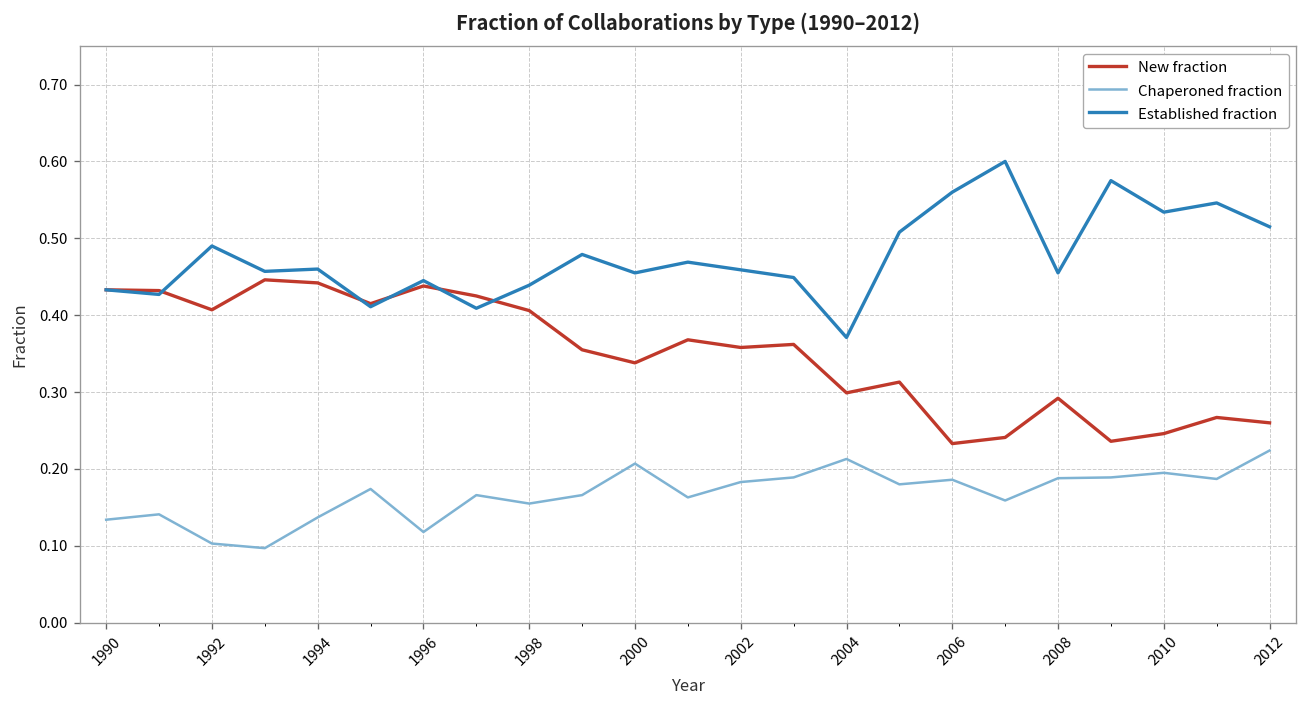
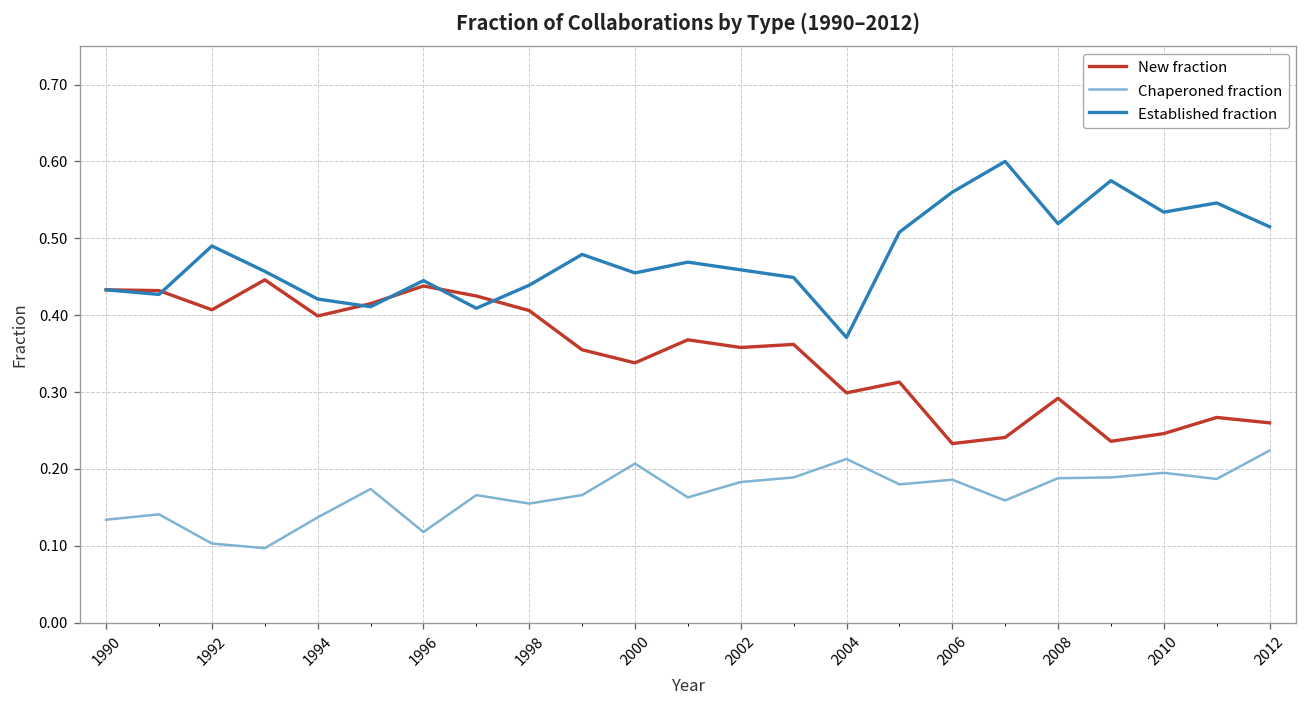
New fraction, 1994: 0.44 -> 0.40
Established fraction, 1994: 0.46 -> 0.42
Established fraction, 2008: 0.46 -> 0.52
